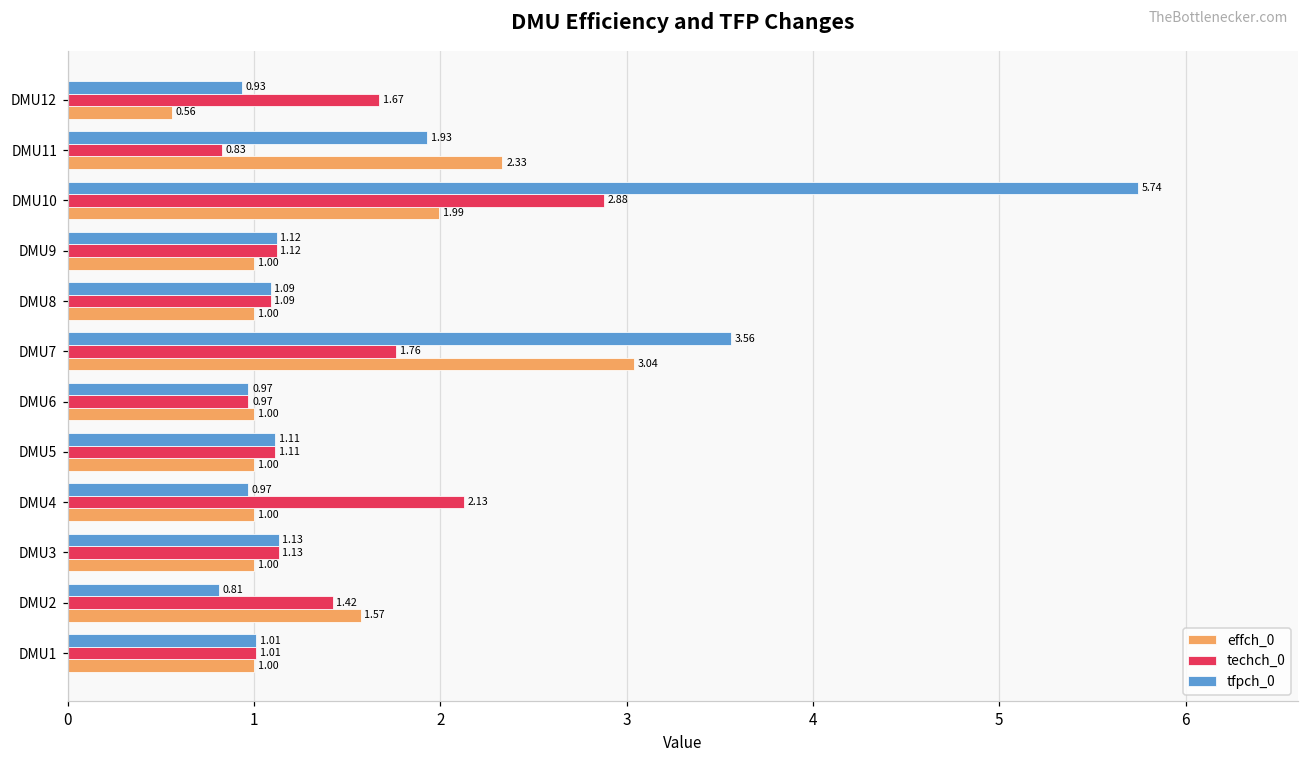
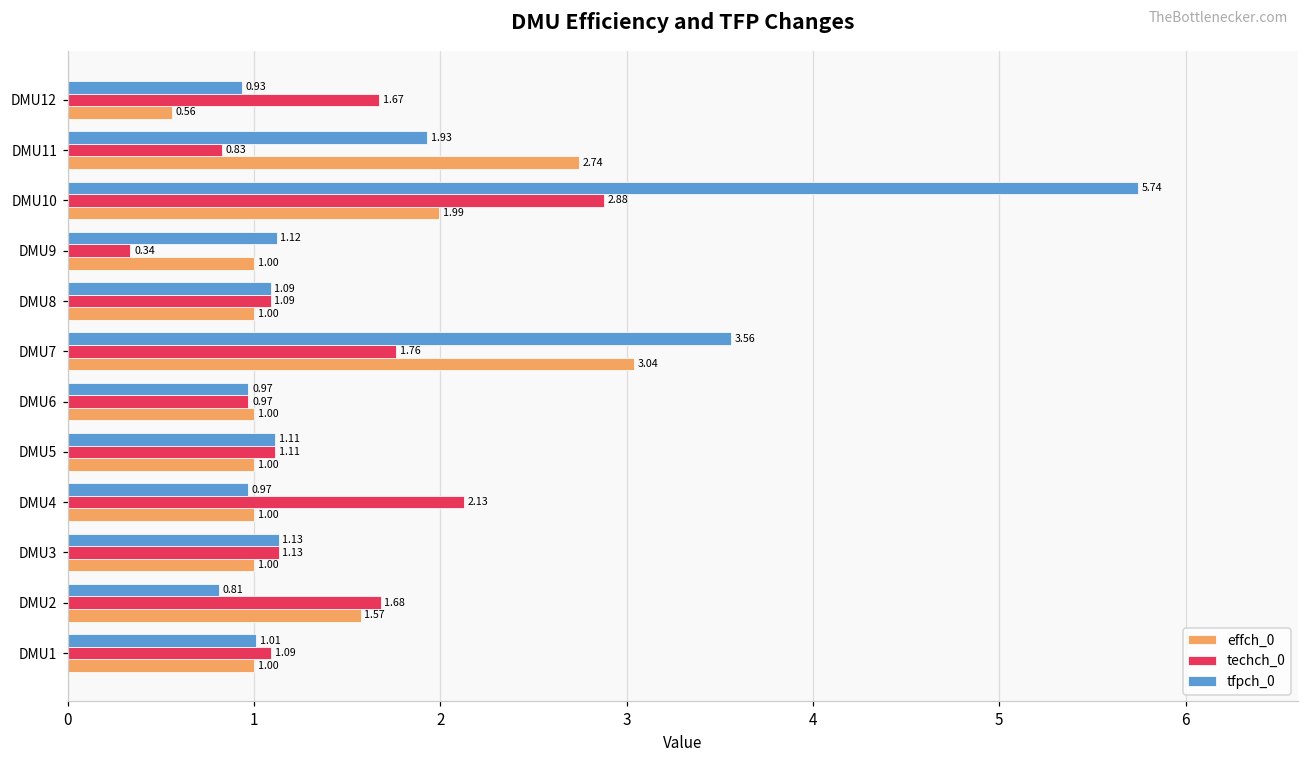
effch_0, DMU11: 2.33 -> 2.74
techch_0, DMU9: 1.12 -> 0.34
techch_0, DMU2: 1.42 -> 1.68
techch_0, DMU1: 1.01 -> 1.09
